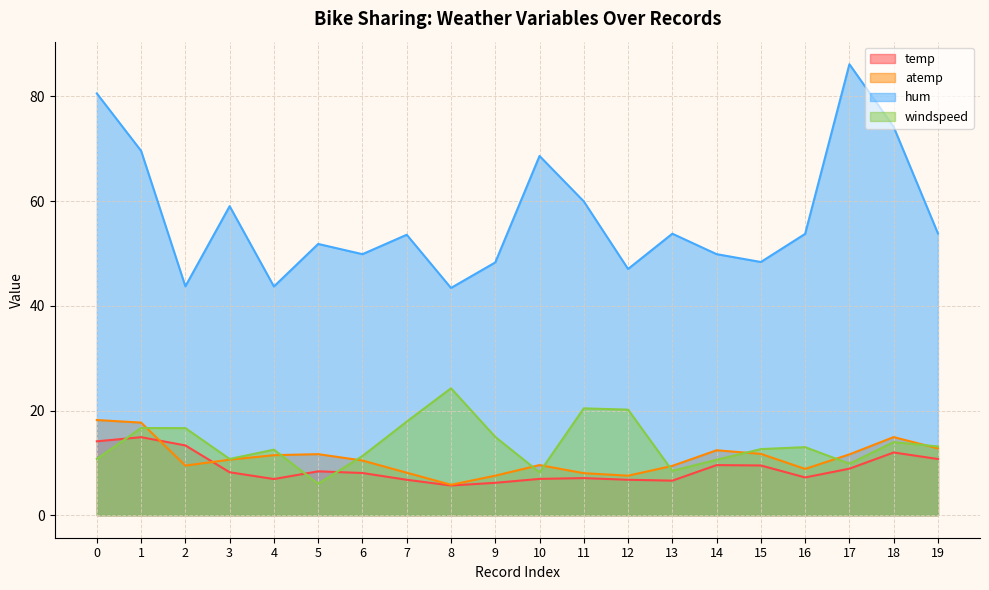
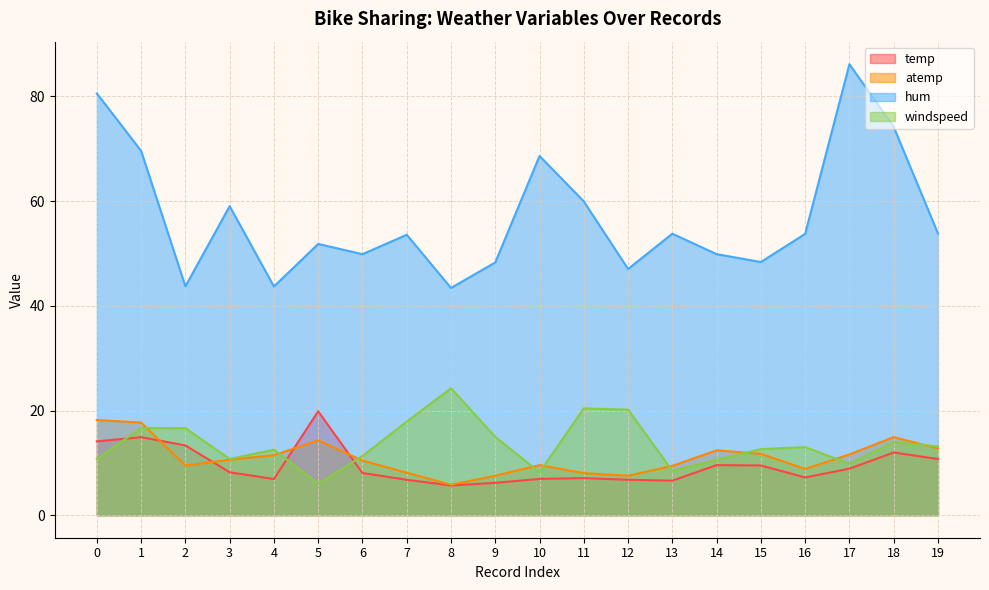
temp, 5: 8 -> 20
atemp, 5: 12 -> 14
